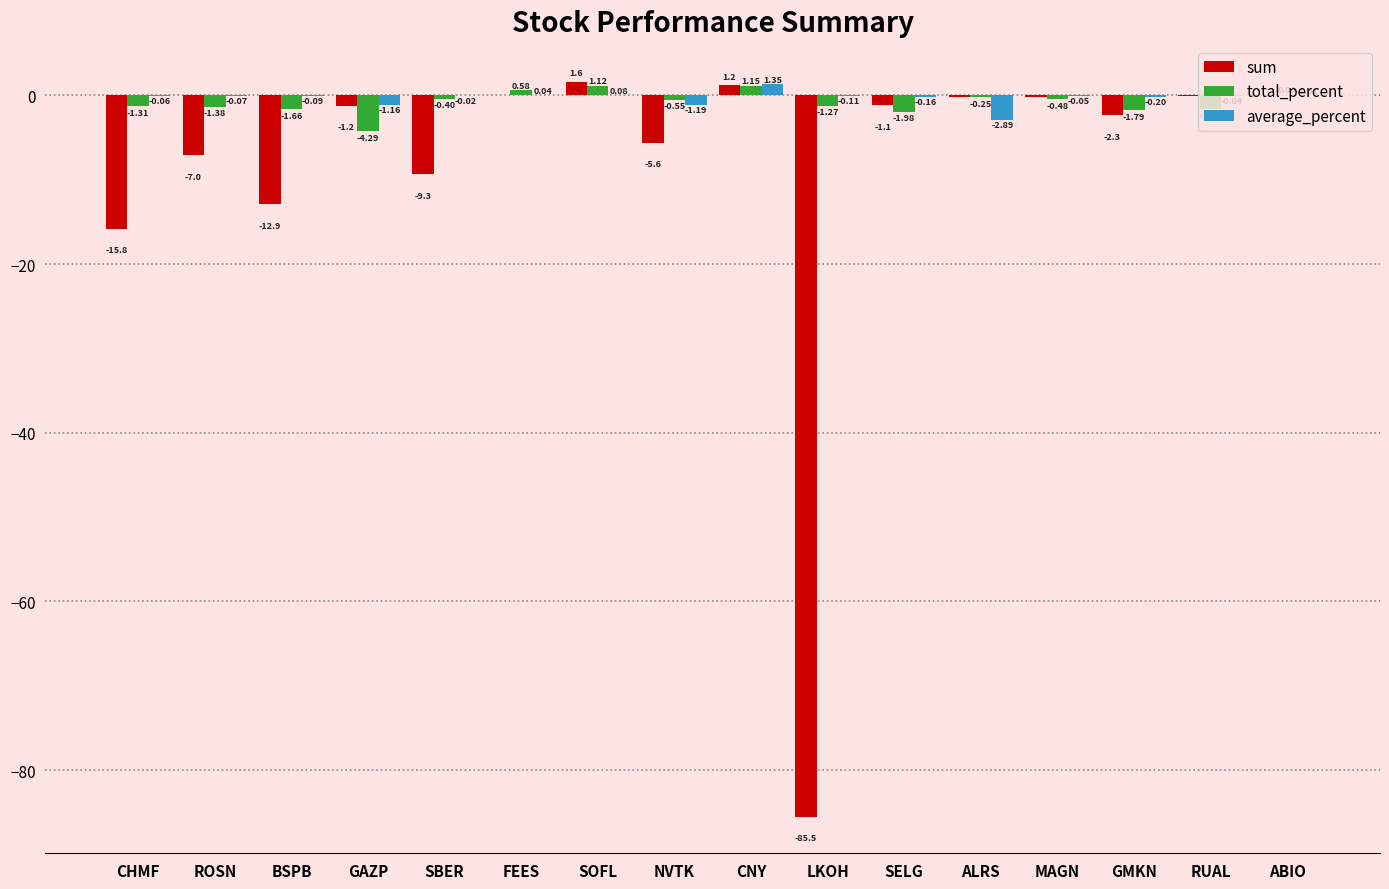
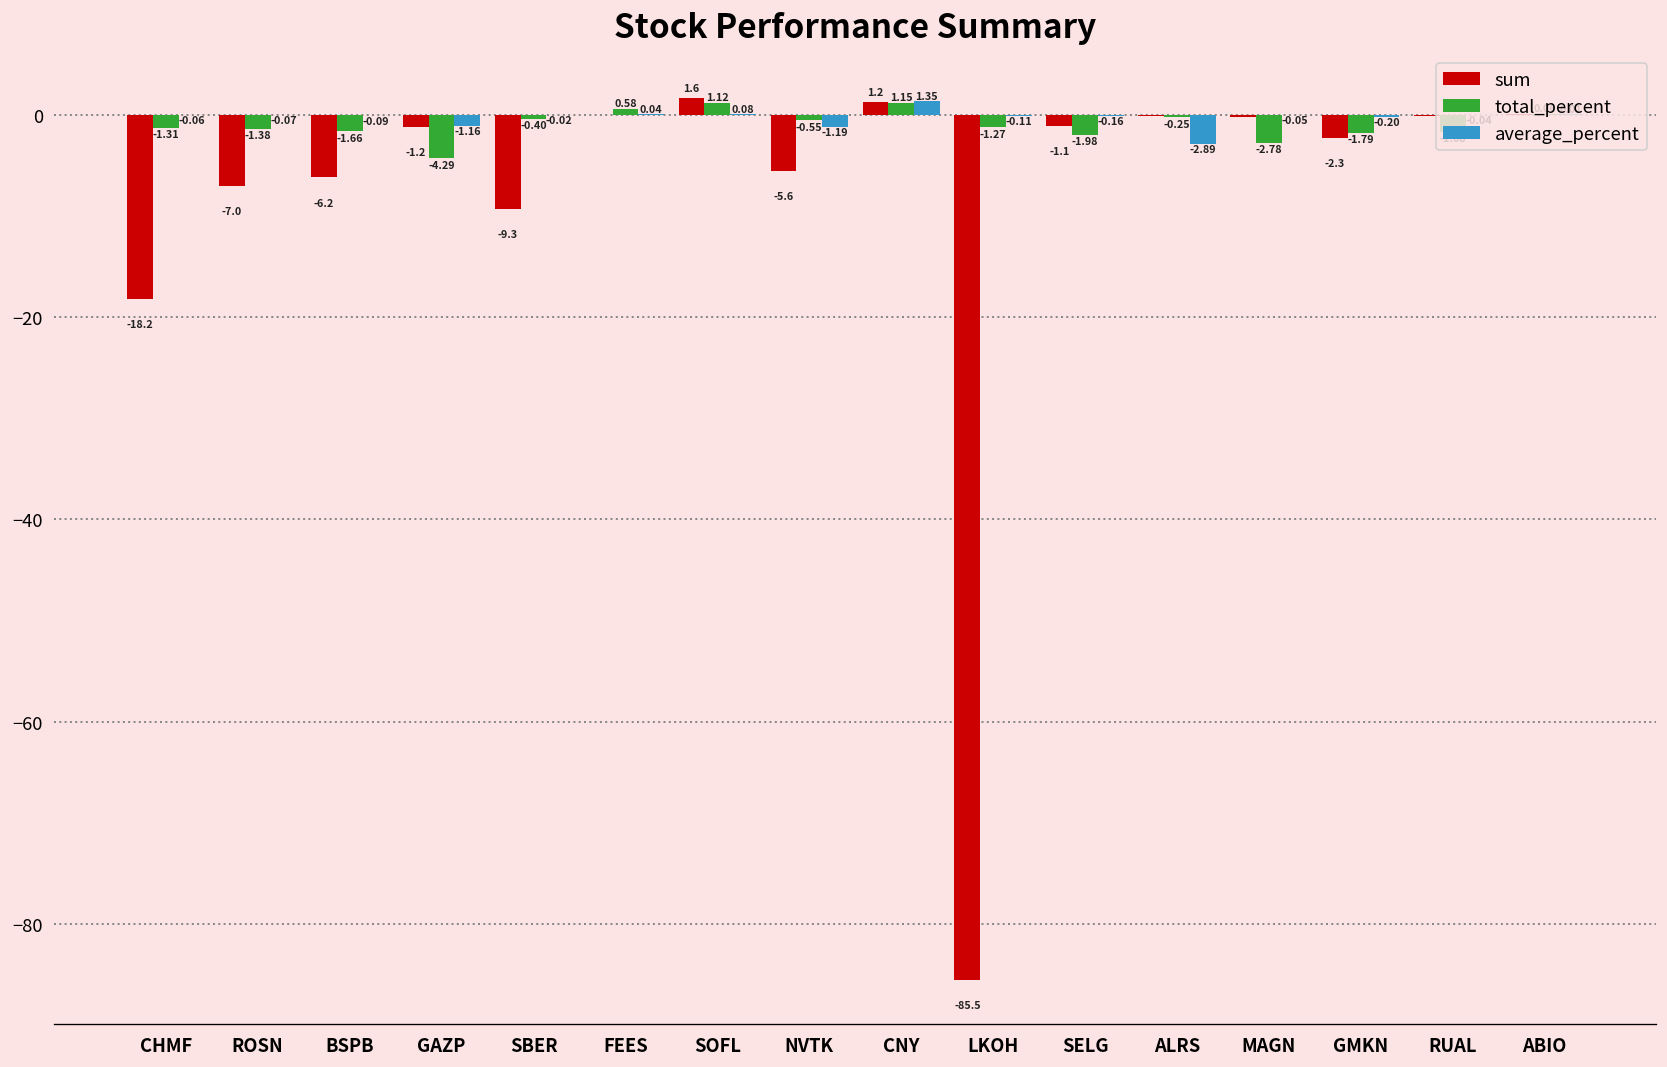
sum, CHMF: -15.8 -> -18.2
sum, BSPB: -12.9 -> -6.2
total_percent, MAGN: -0.48 -> -2.78
